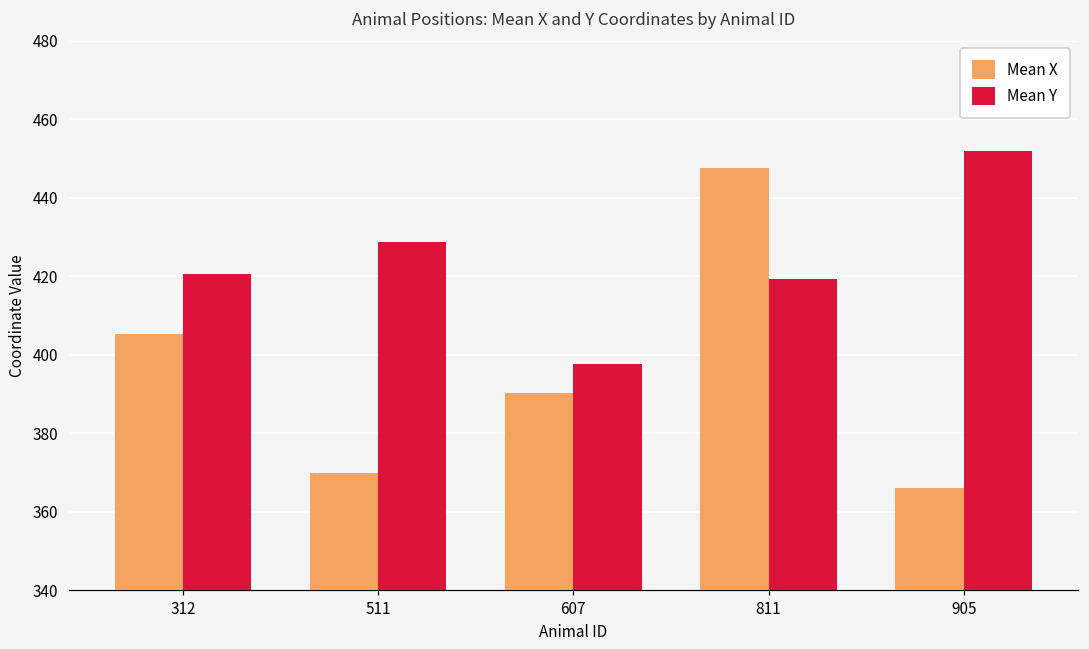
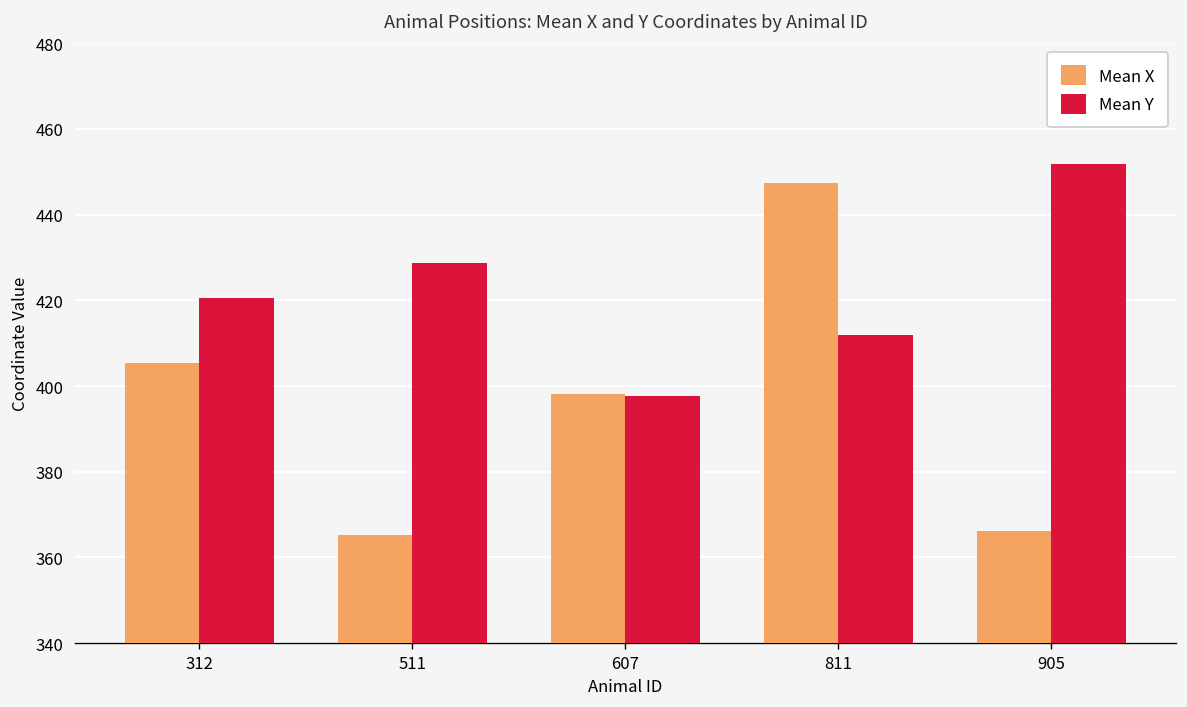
Mean X, 511: 370 -> 365
Mean X, 607: 390 -> 398
Mean Y, 811: 419 -> 412
